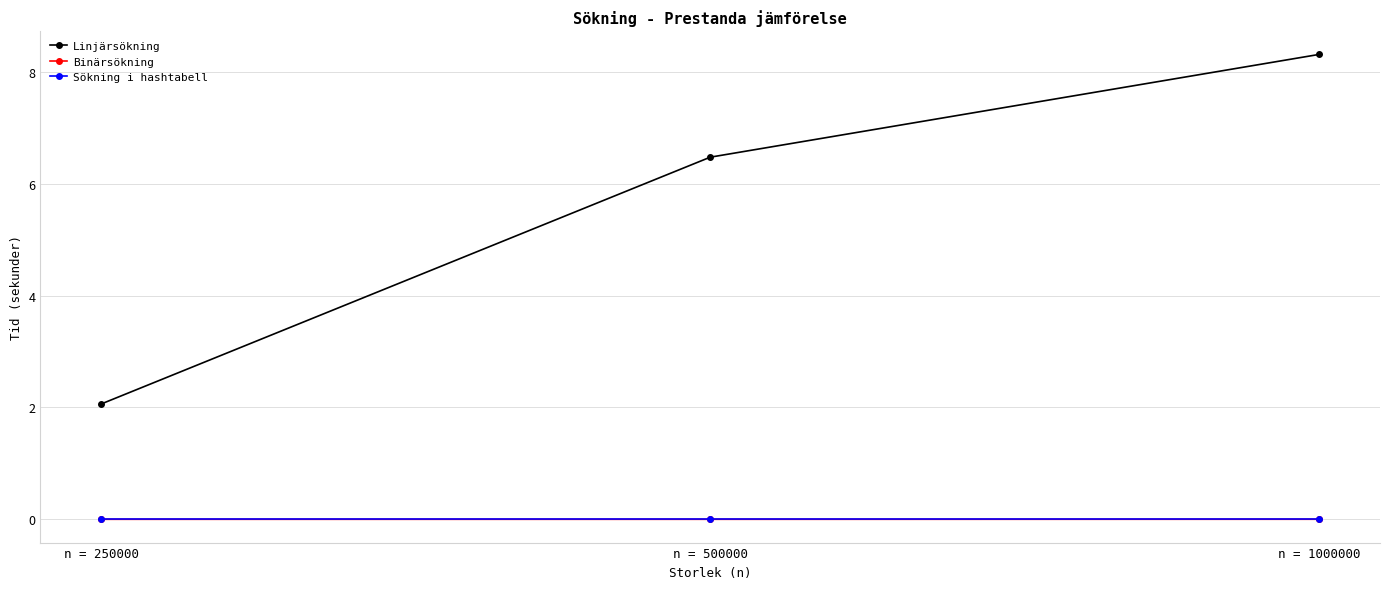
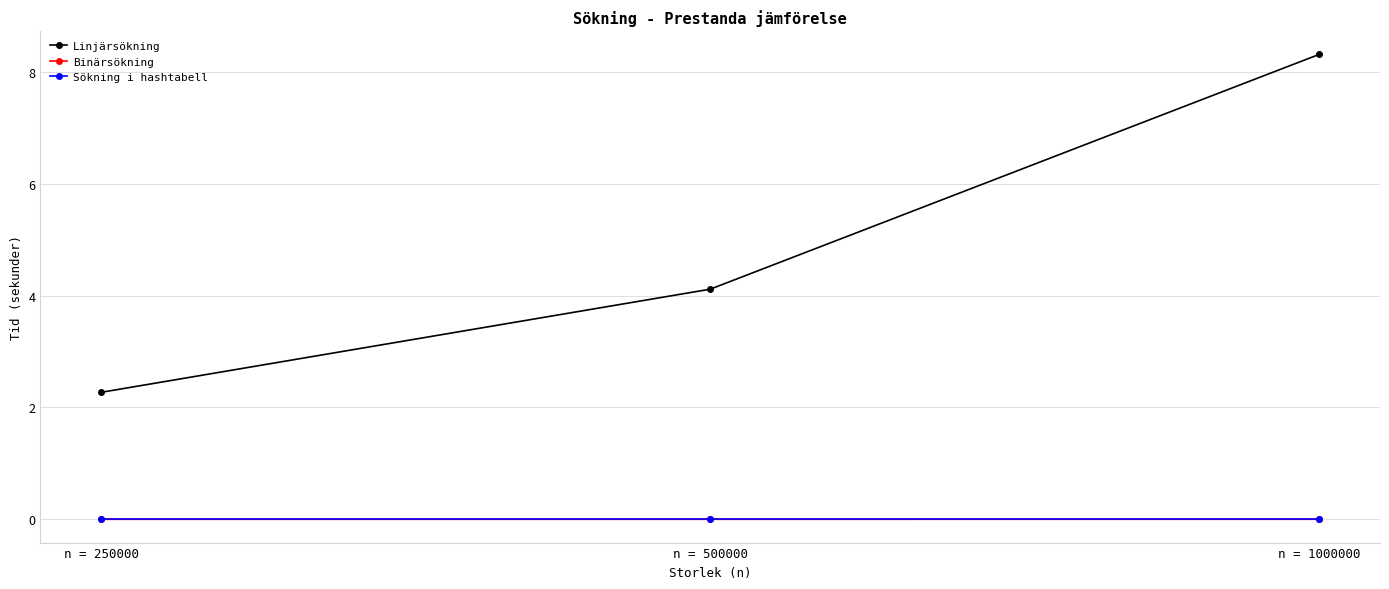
Linjärsökning, n = 250000: 2.1 -> 2.3
Linjärsökning, n = 500000: 6.5 -> 4.1
